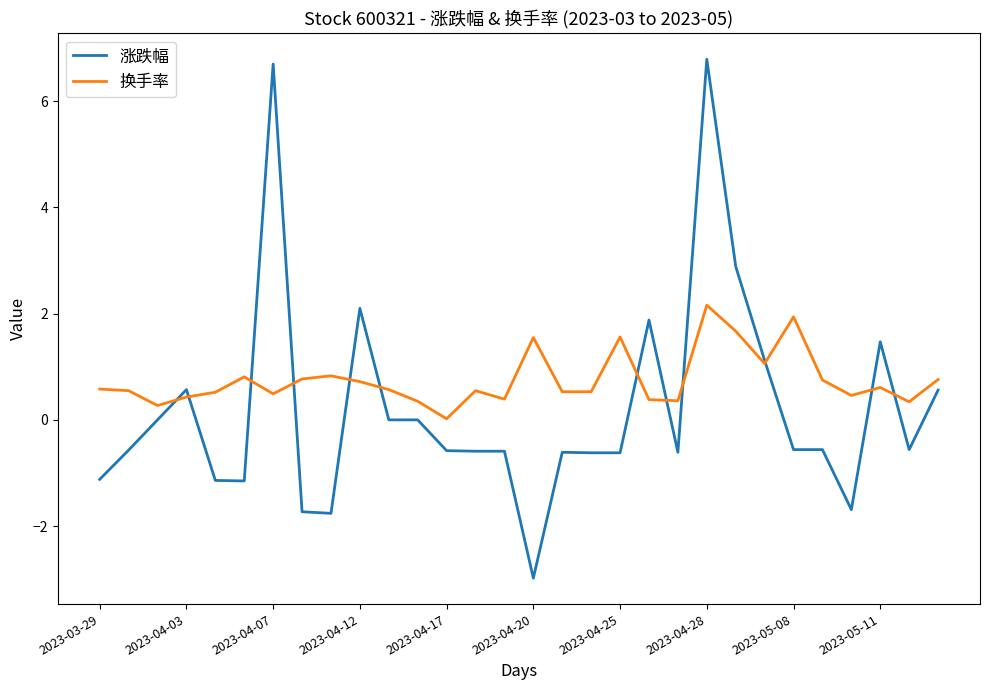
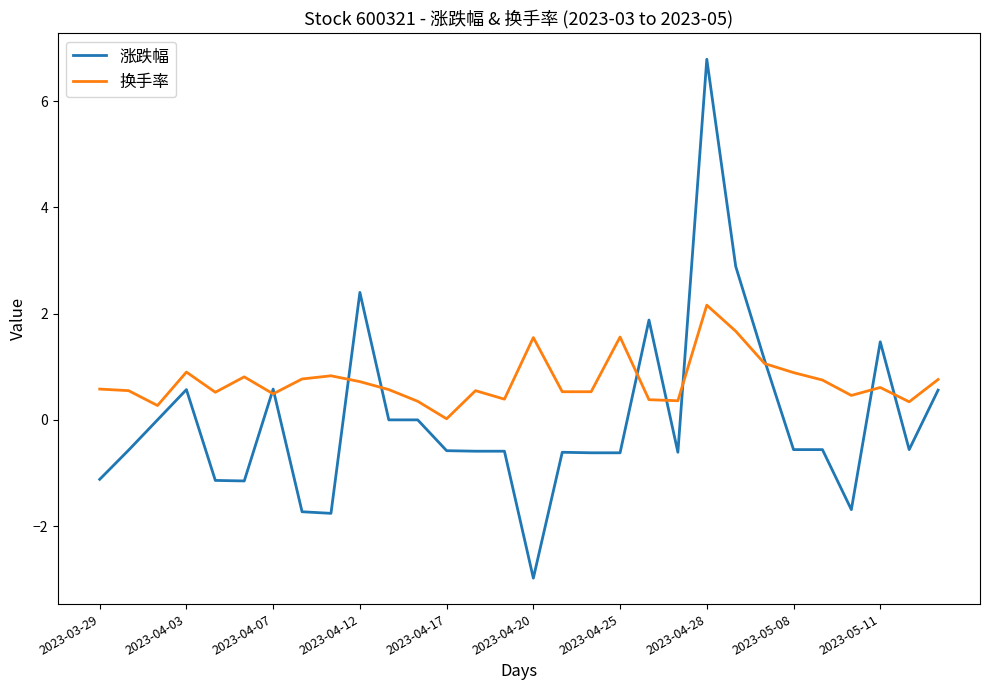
换手率, 2023-04-03: 0.4 -> 0.9
涨跌幅, 2023-04-07: 6.7 -> 0.6
涨跌幅, 2023-04-12: 2.1 -> 2.4
换手率, 2023-05-08: 1.9 -> 0.9
